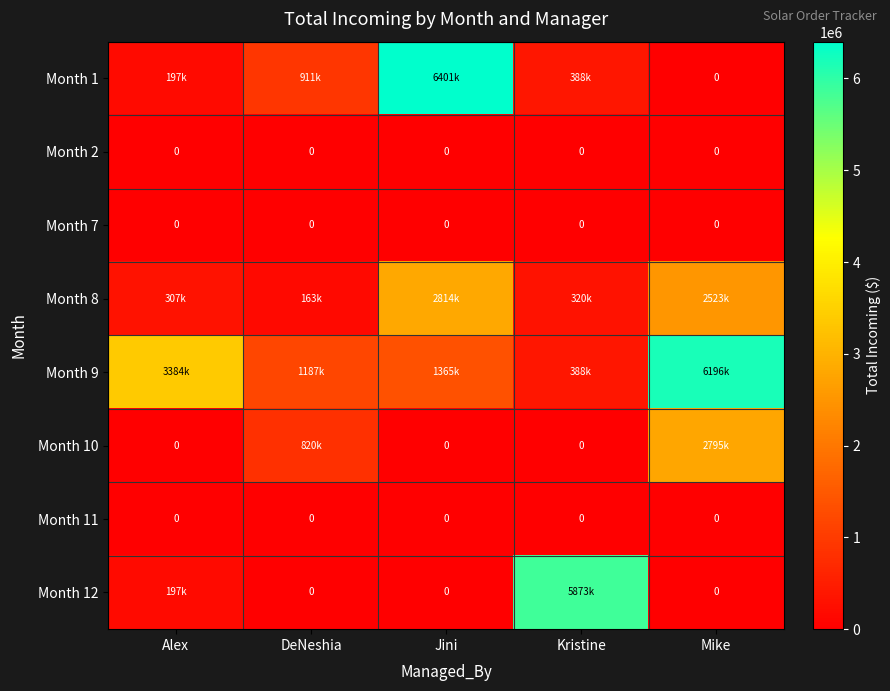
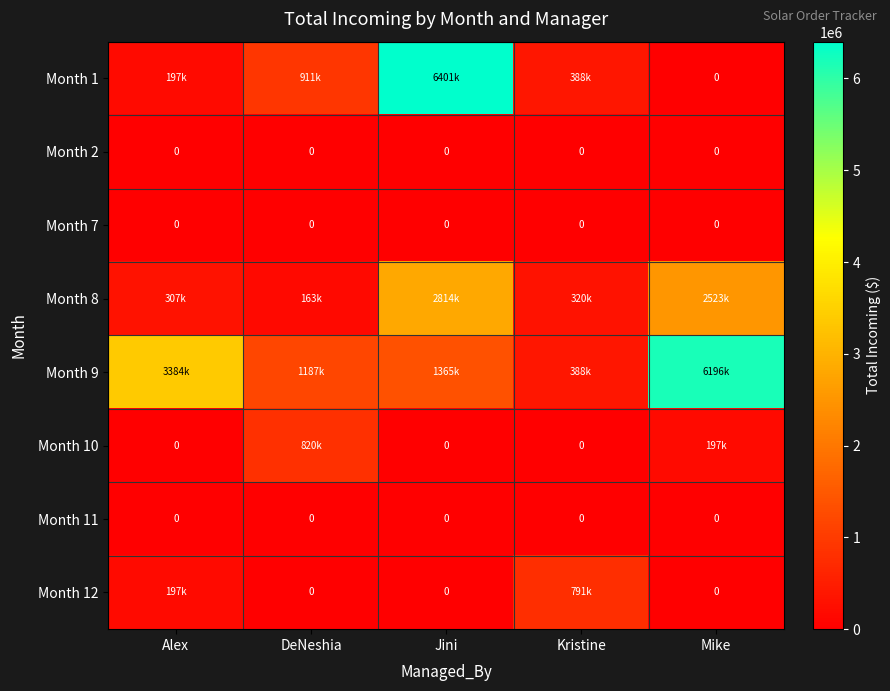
Month 10, Mike: 2795k -> 197k
Month 12, Kristine: 5873k -> 791k
